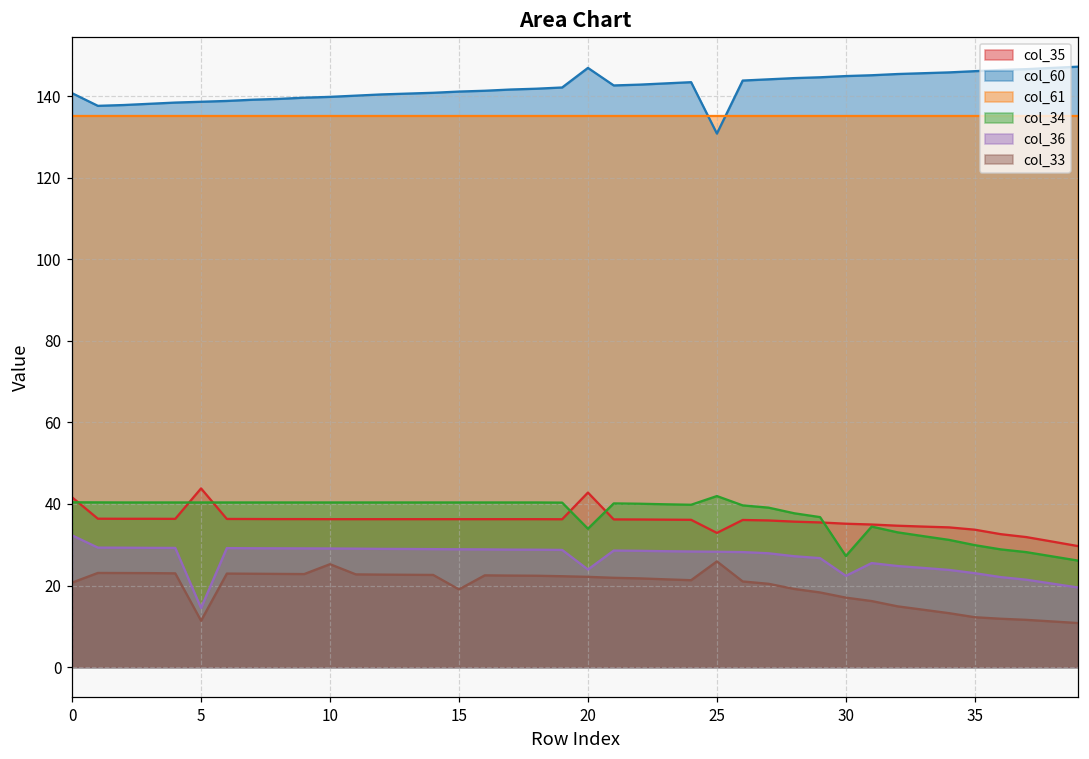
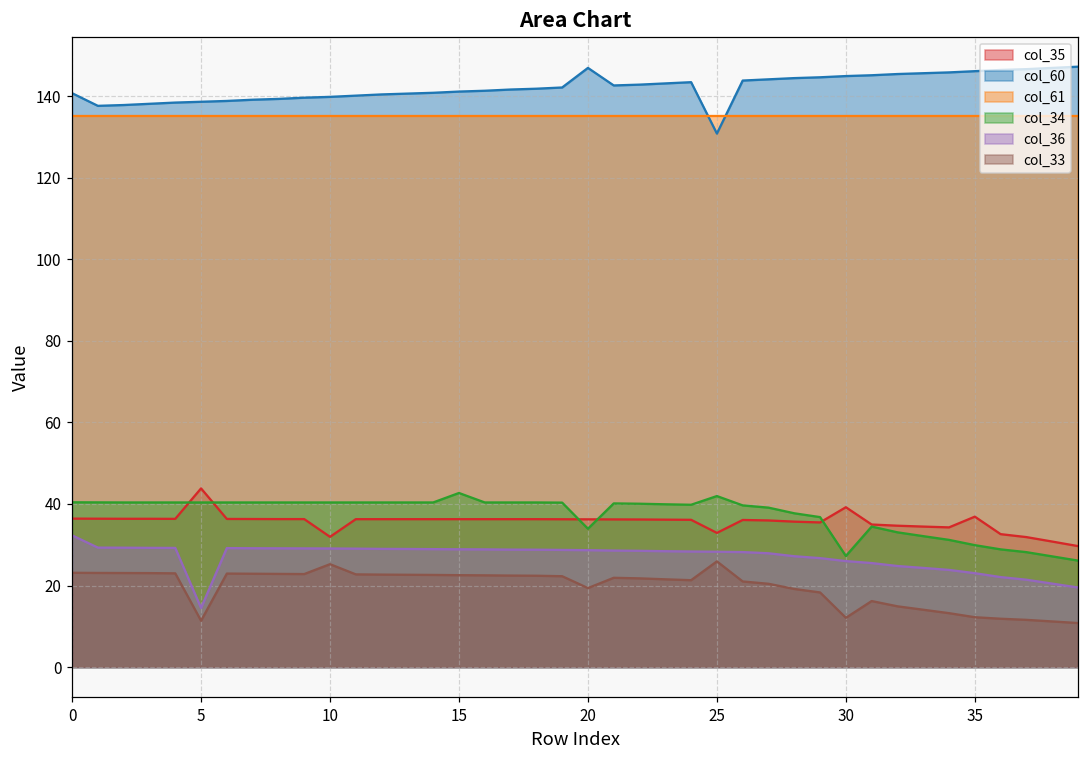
col_35, 0: 42 -> 36
col_33, 0: 21 -> 23
col_35, 10: 36 -> 32
col_34, 15: 40 -> 43
col_33, 15: 19 -> 23
col_35, 20: 43 -> 36
col_36, 20: 24 -> 29
col_33, 20: 22 -> 19
col_35, 30: 35 -> 39
col_36, 30: 22 -> 26
col_33, 30: 17 -> 12
col_35, 35: 34 -> 37
